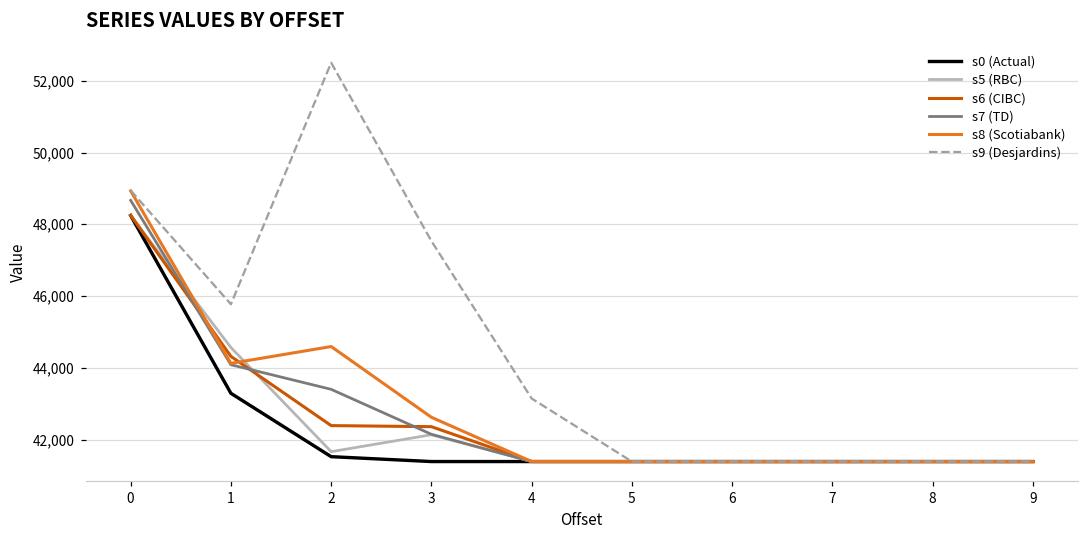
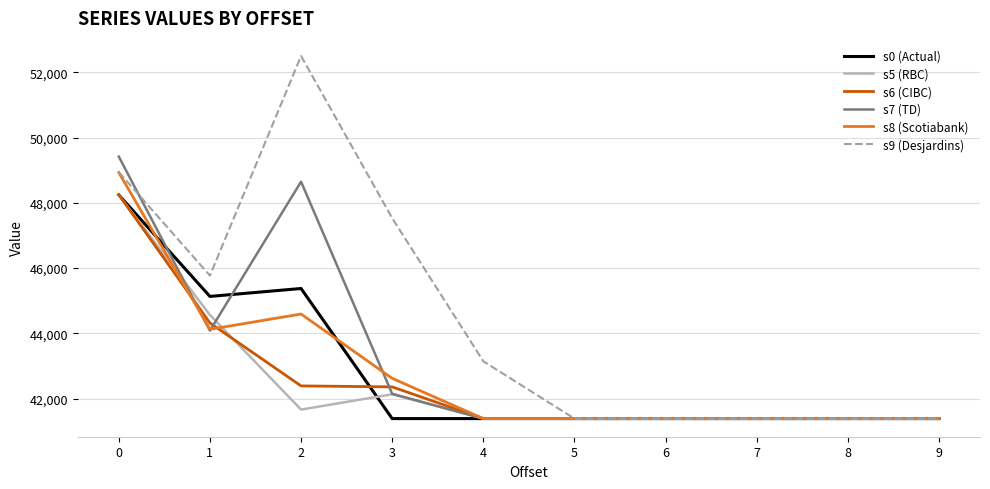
s7 (TD), 0: 48,700 -> 49,400
s0 (Actual), 1: 43,300 -> 45,100
s0 (Actual), 2: 41,500 -> 45,400
s7 (TD), 2: 43,400 -> 48,700
